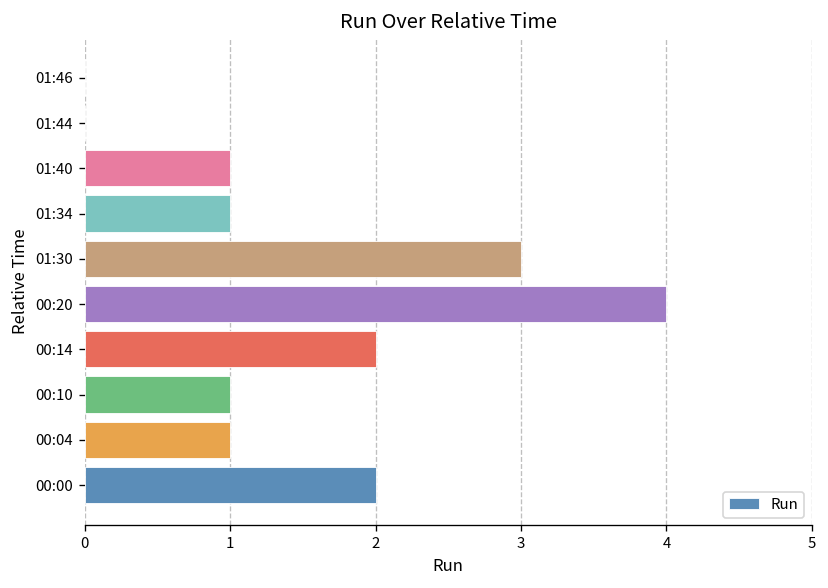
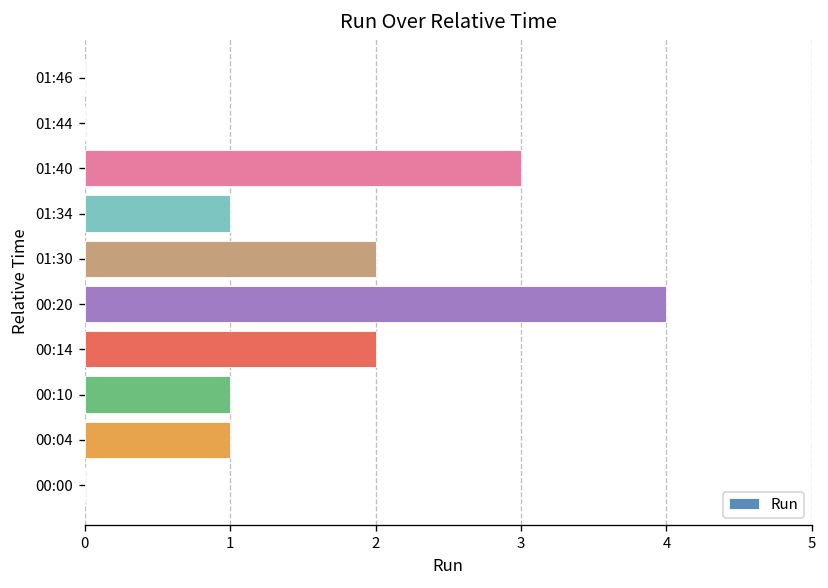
01:40: 1 -> 3
01:30: 3 -> 2
00:00: 2 -> 0
